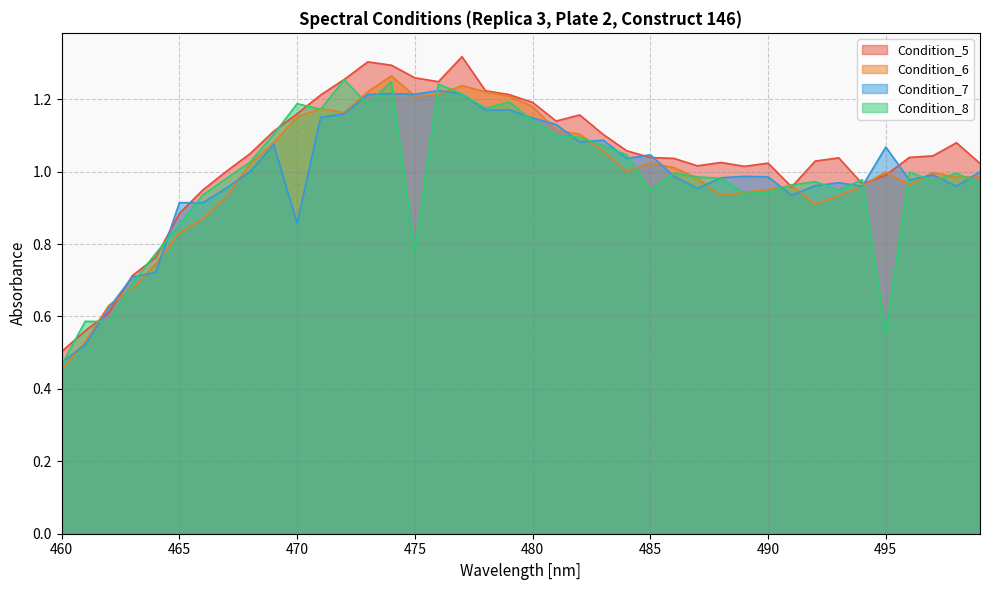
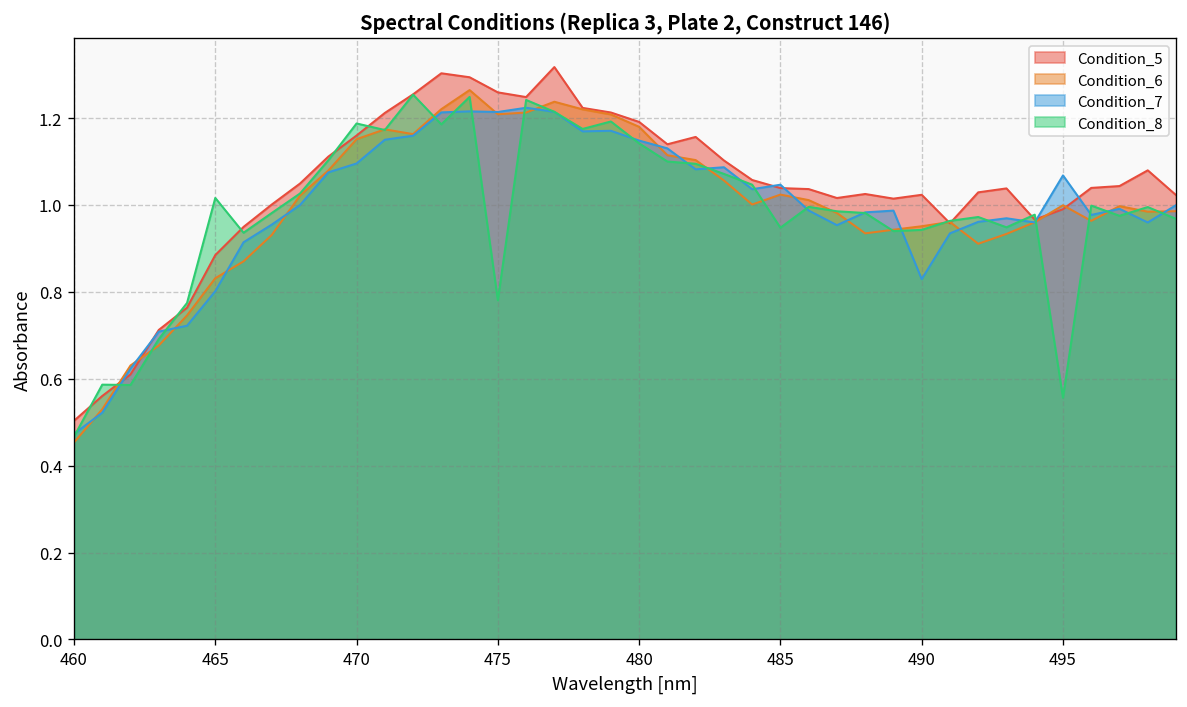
Condition_7, 465: 0.91 -> 0.80
Condition_8, 465: 0.85 -> 1.02
Condition_7, 470: 0.86 -> 1.10
Condition_7, 490: 0.99 -> 0.83
